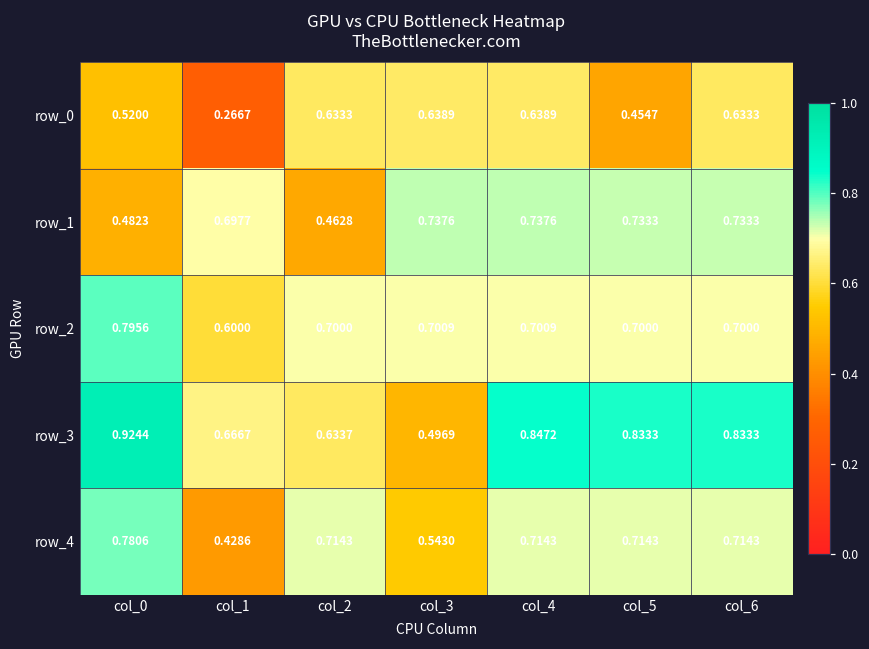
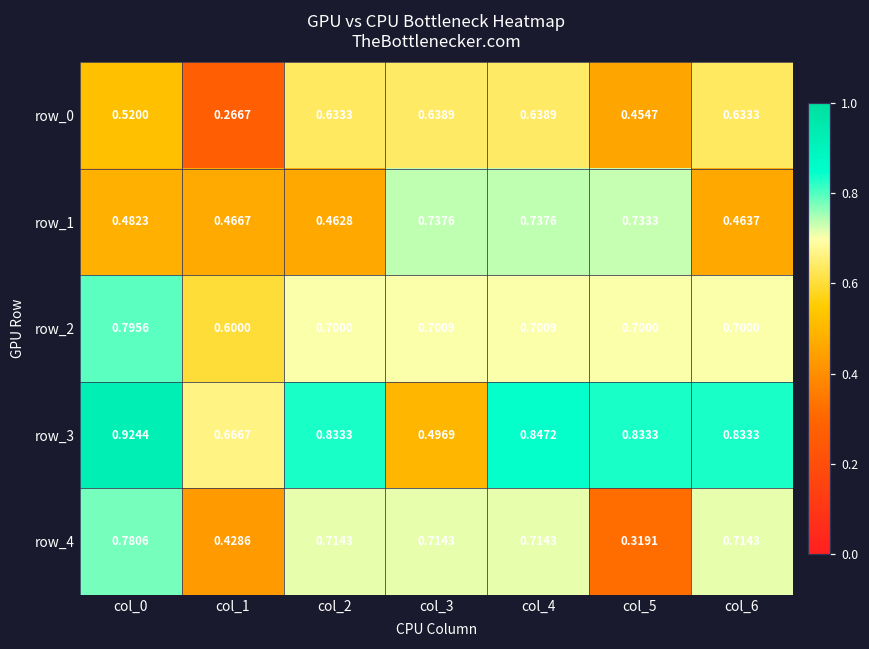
row_1, col_1: 0.6977 -> 0.4667
row_1, col_6: 0.7333 -> 0.4637
row_3, col_2: 0.6337 -> 0.8333
row_4, col_3: 0.5430 -> 0.7143
row_4, col_5: 0.7143 -> 0.3191
